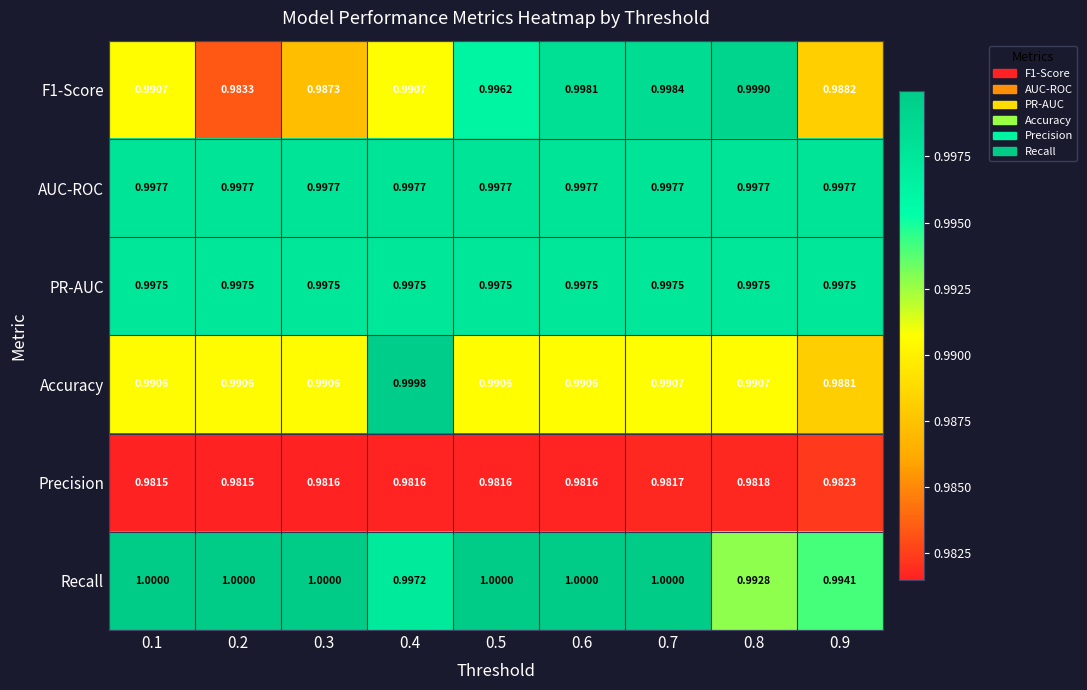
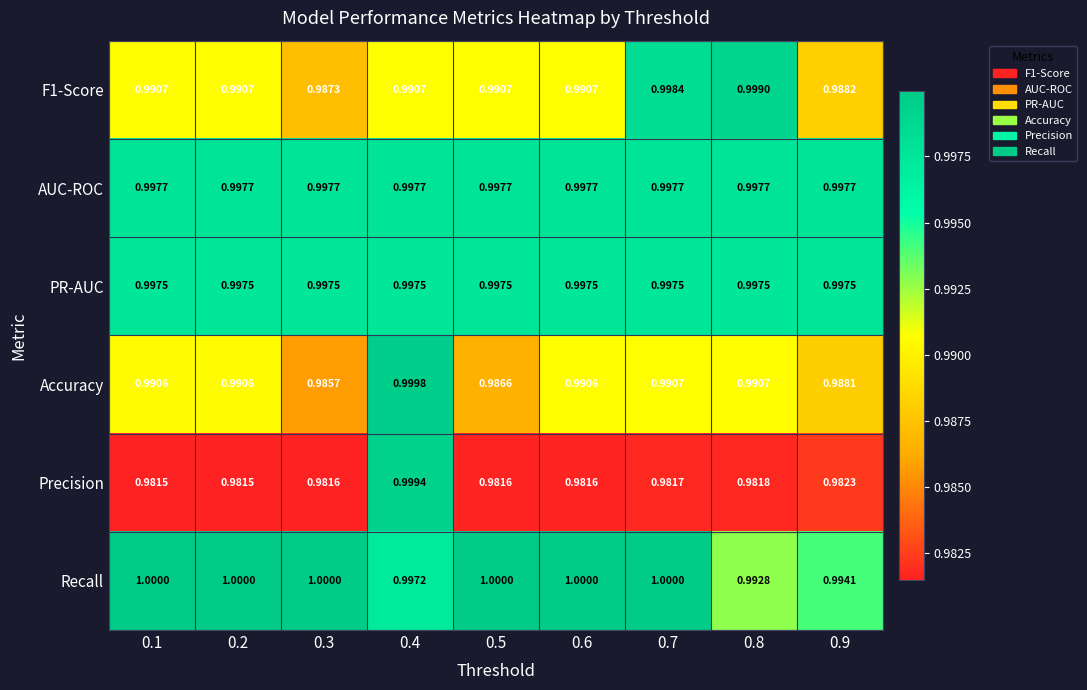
F1-Score, 0.2: 0.9833 -> 0.9907
F1-Score, 0.5: 0.9962 -> 0.9907
F1-Score, 0.6: 0.9981 -> 0.9907
Accuracy, 0.3: 0.9906 -> 0.9857
Accuracy, 0.5: 0.9906 -> 0.9866
Precision, 0.4: 0.9816 -> 0.9994
